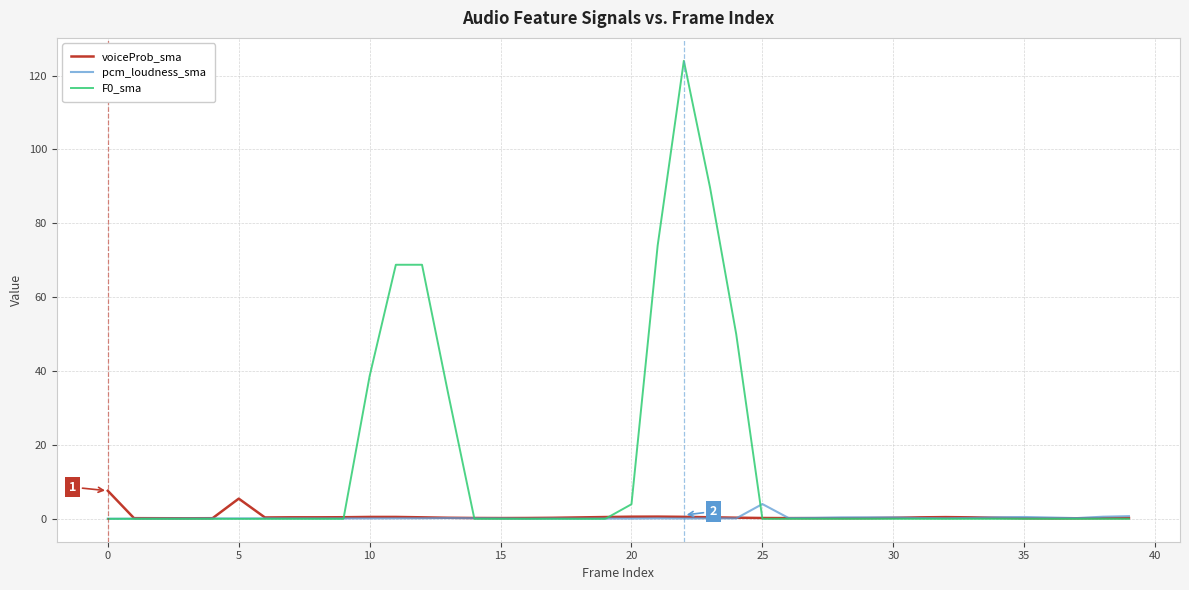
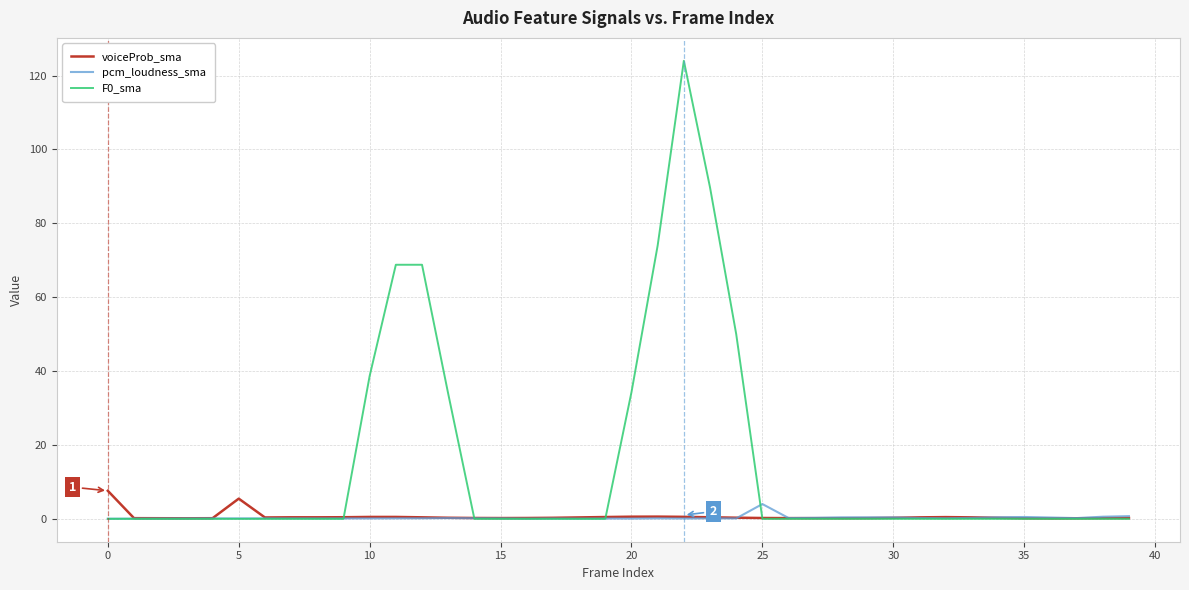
F0_sma, 20: 4 -> 34
